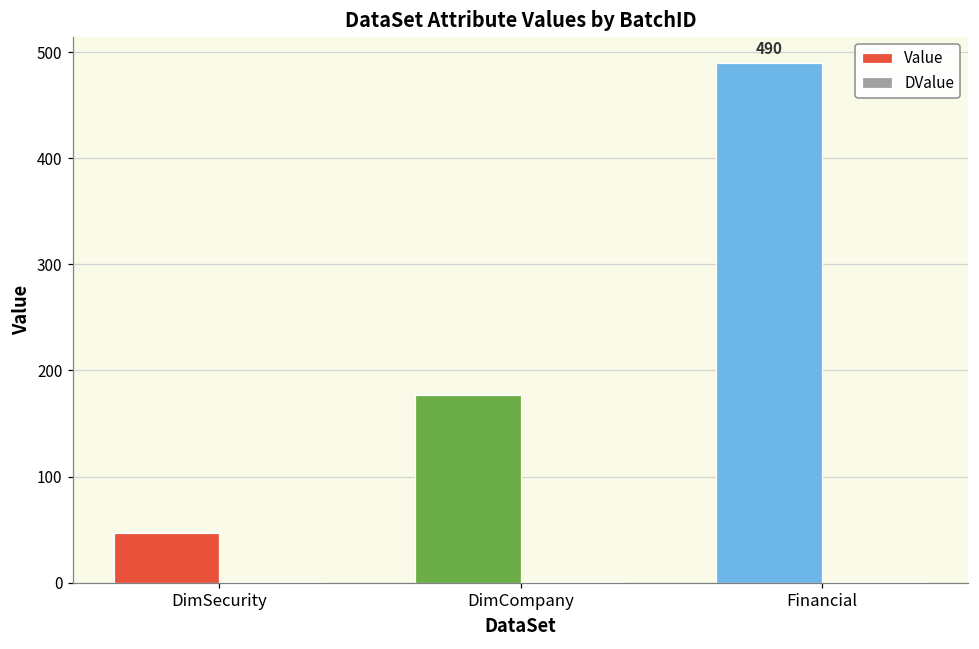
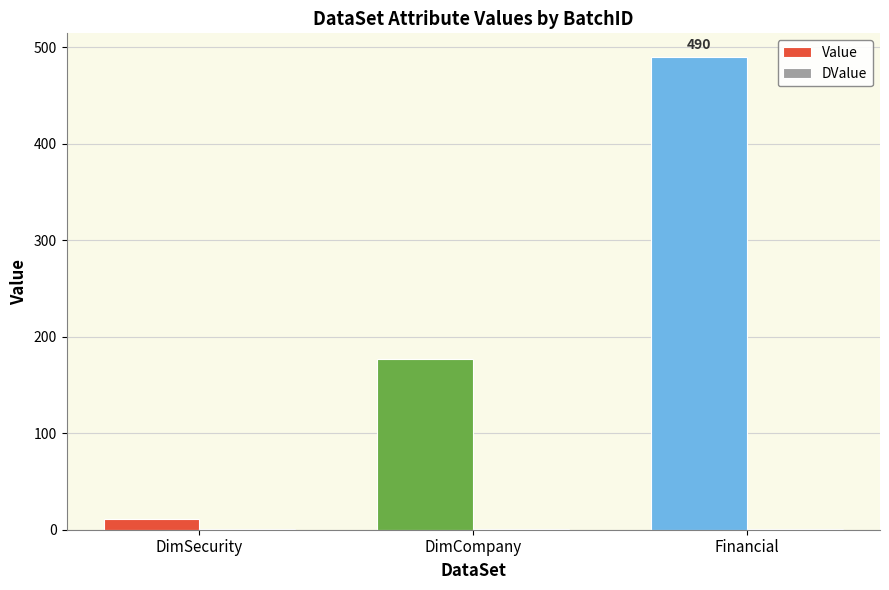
Value, DimSecurity: 50 -> 10
